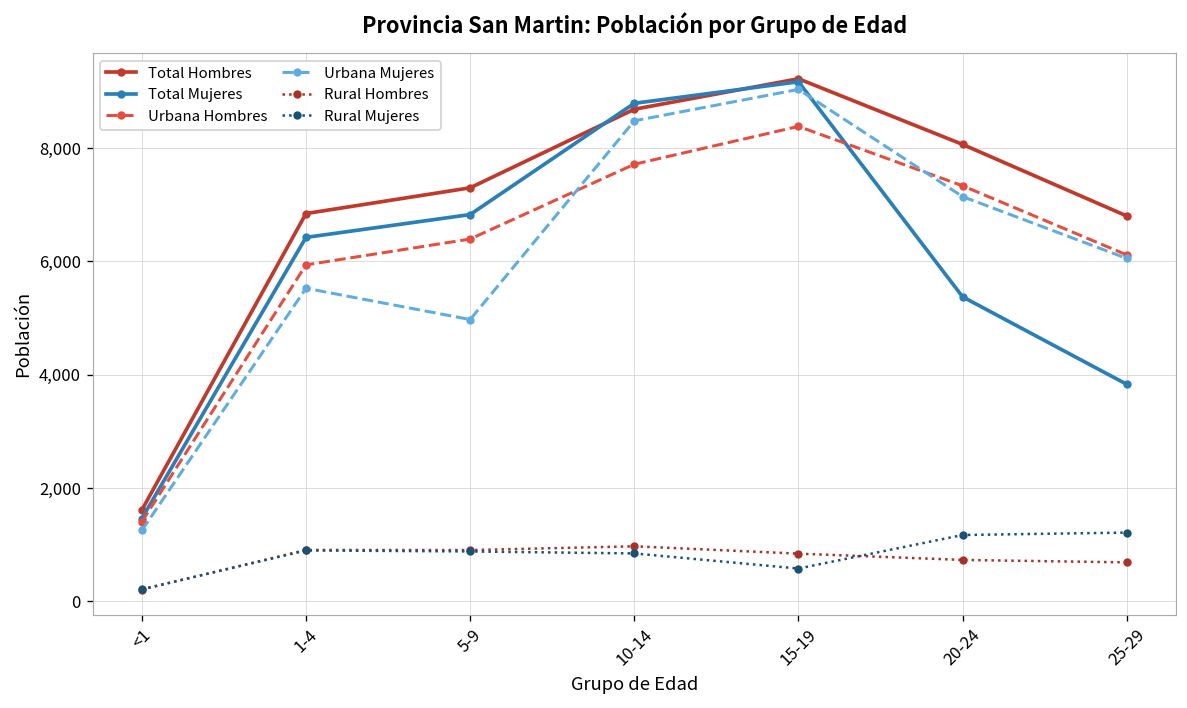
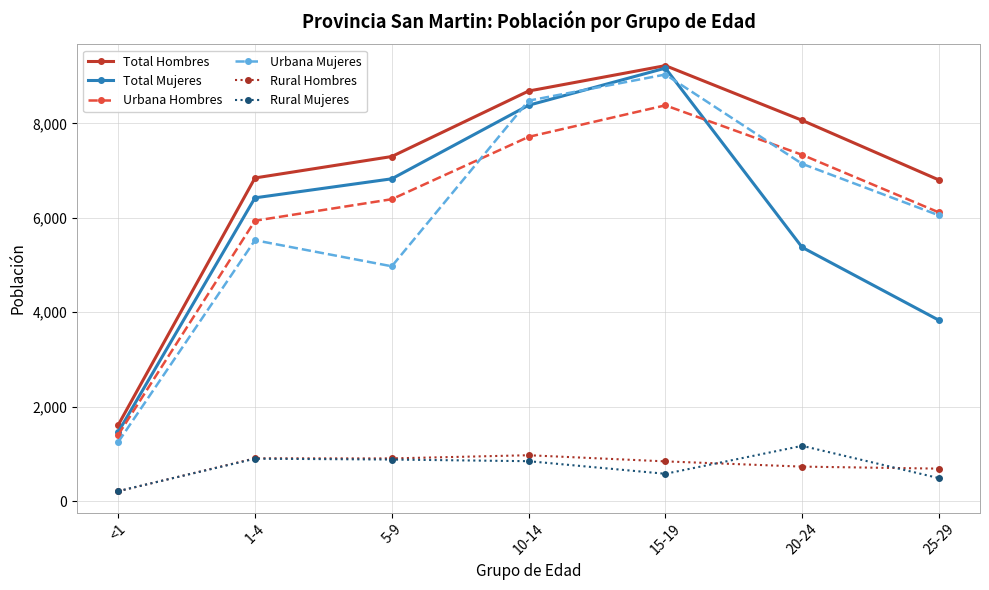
Total Mujeres, 10-14: 8,800 -> 8,400
Rural Mujeres, 25-29: 1,200 -> 500
